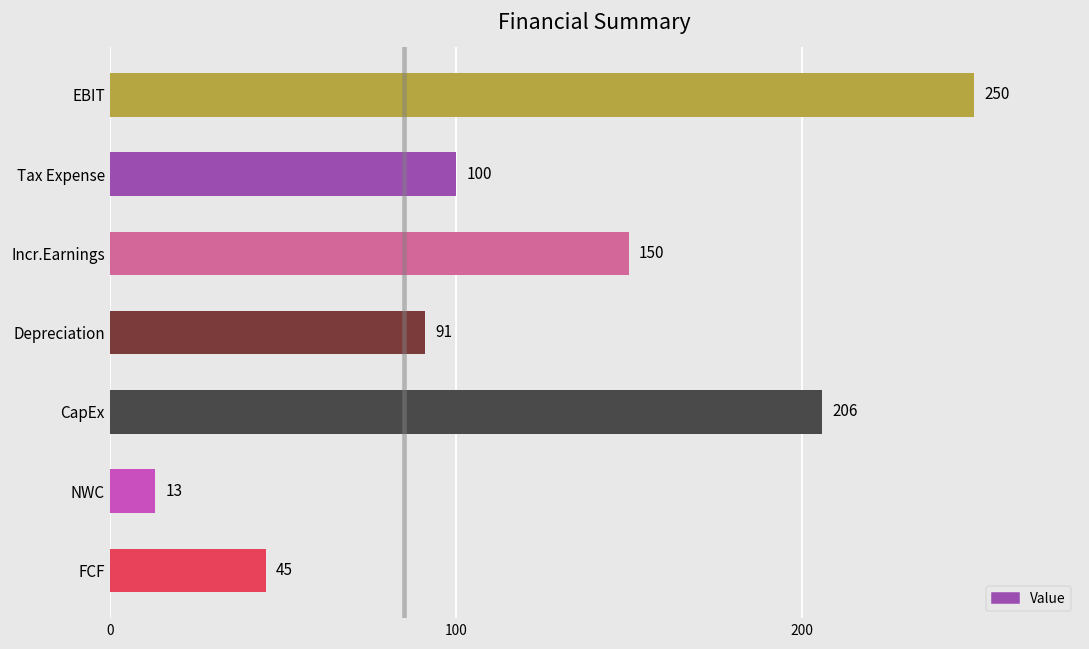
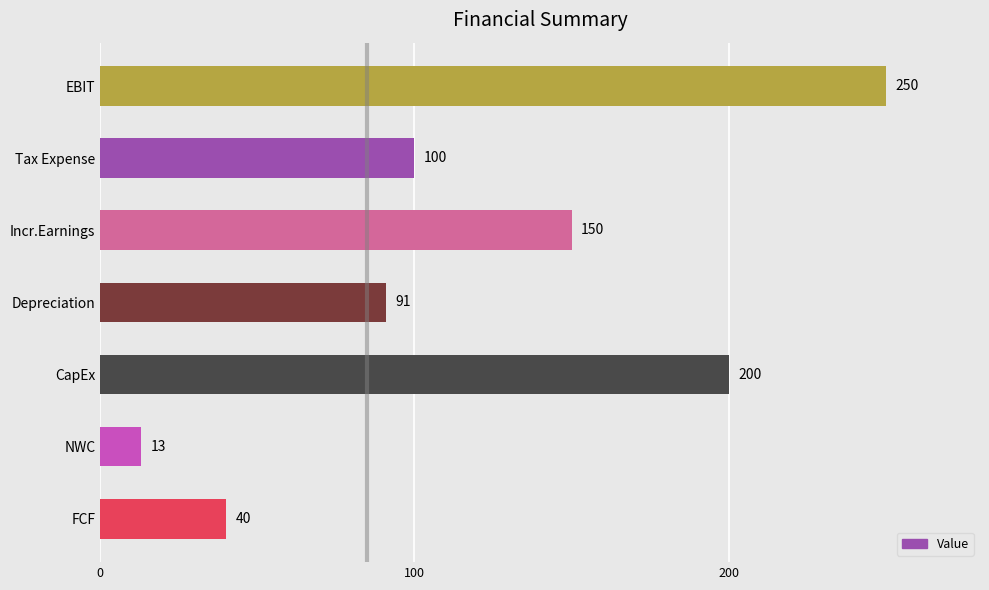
CapEx: 206 -> 200
FCF: 45 -> 40
